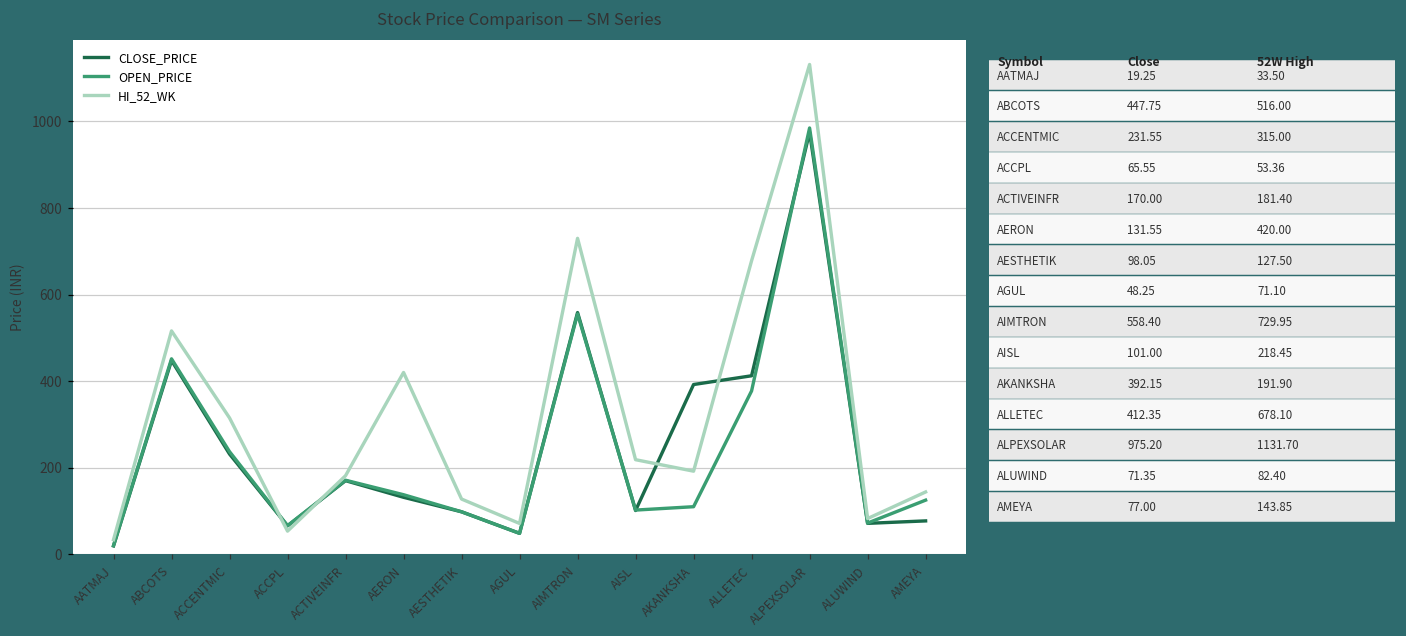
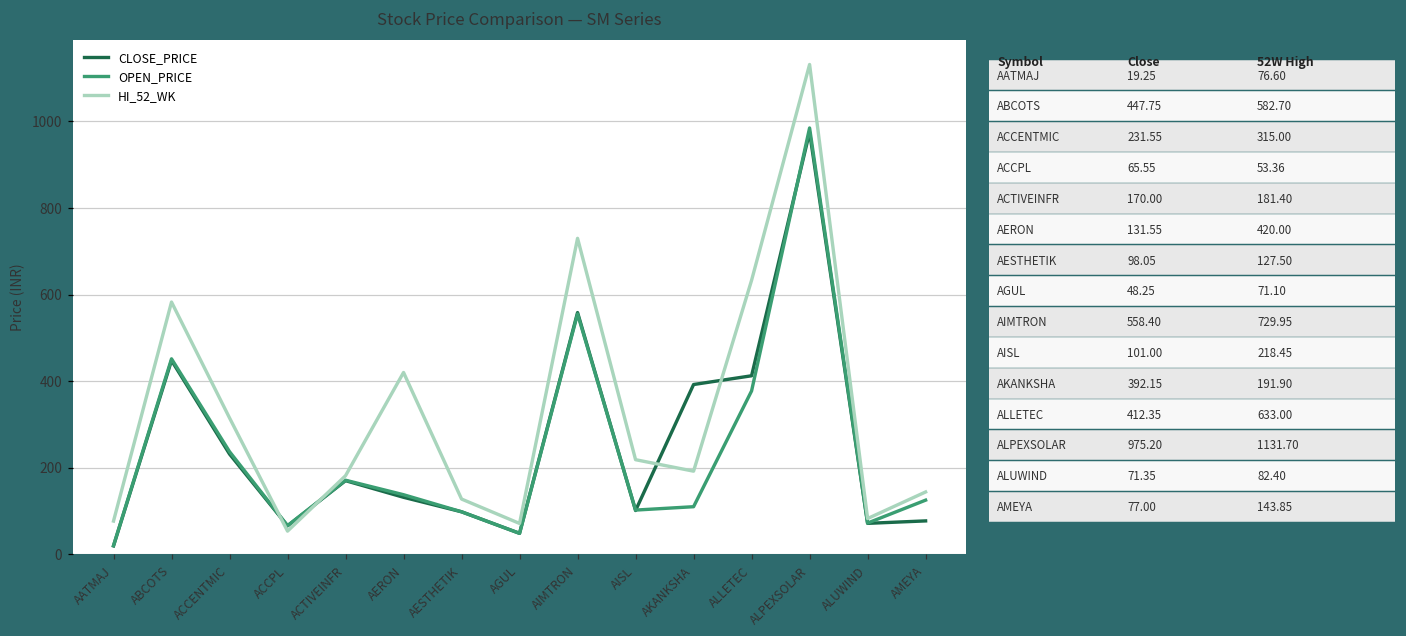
HI_52_WK, AATMAJ: 33.50 -> 76.60
HI_52_WK, ABCOTS: 516.00 -> 582.70
HI_52_WK, ALLETEC: 678.10 -> 633.00
